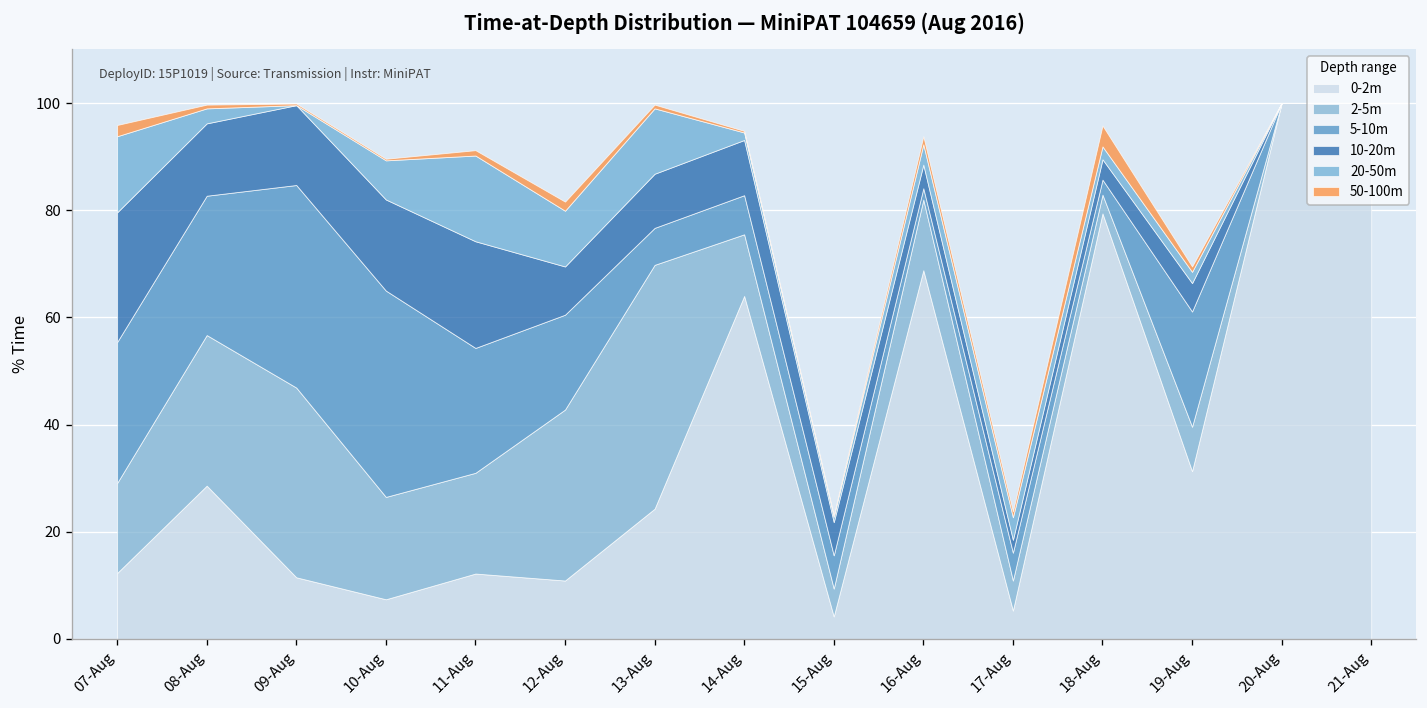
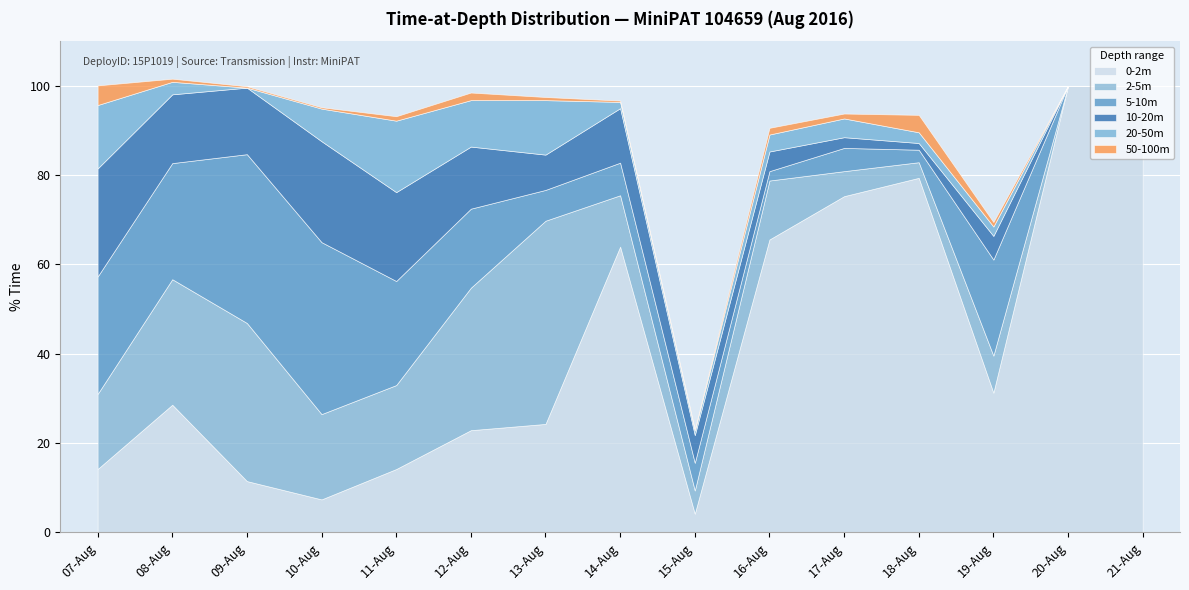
0-2m, 07-Aug: 12 -> 14
50-100m, 07-Aug: 2 -> 4
10-20m, 08-Aug: 14 -> 15
10-20m, 10-Aug: 17 -> 23
0-2m, 11-Aug: 12 -> 14
0-2m, 12-Aug: 11 -> 23
10-20m, 12-Aug: 9 -> 14
10-20m, 13-Aug: 10 -> 8
10-20m, 14-Aug: 10 -> 12
0-2m, 16-Aug: 69 -> 66
0-2m, 17-Aug: 5 -> 75
10-20m, 18-Aug: 4 -> 2
